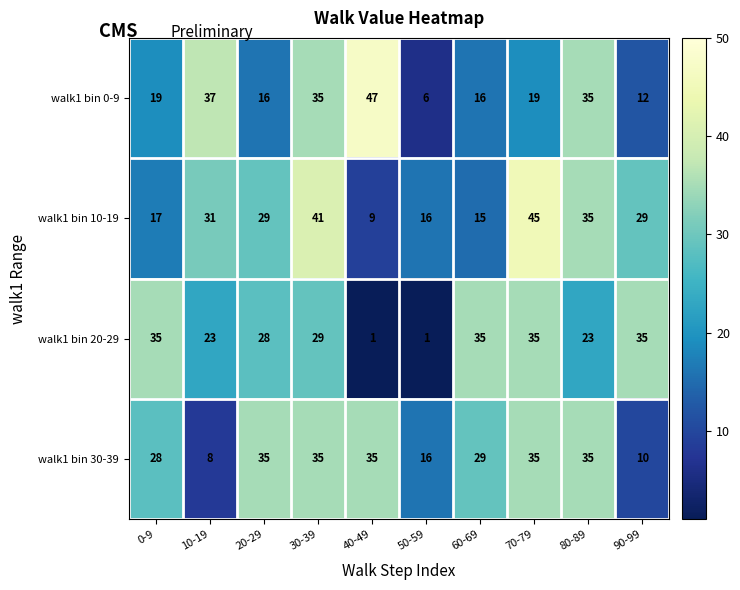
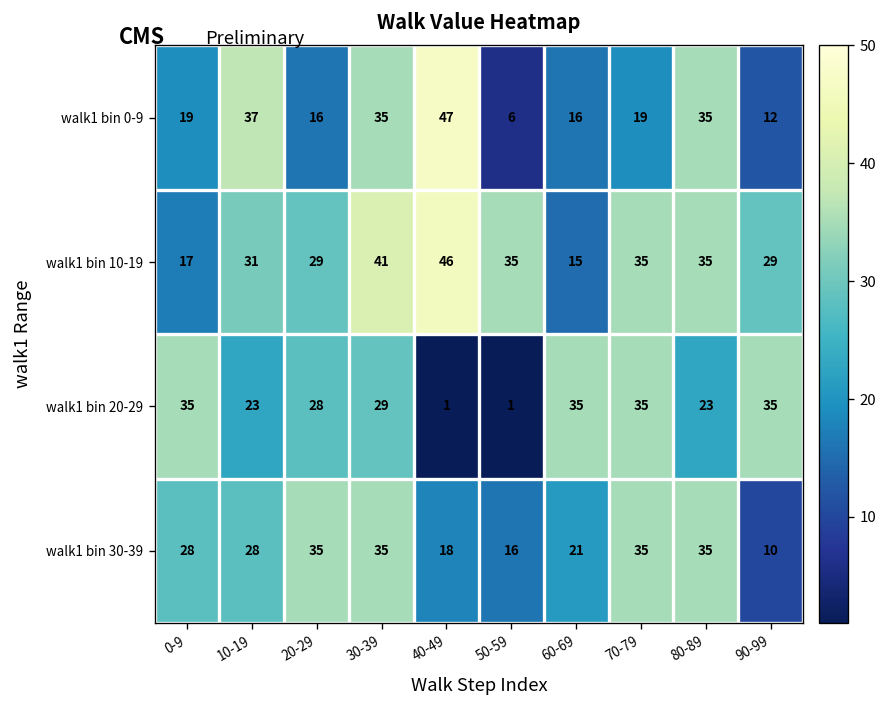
walk1 bin 10-19, 40-49: 9 -> 46
walk1 bin 10-19, 50-59: 16 -> 35
walk1 bin 10-19, 70-79: 45 -> 35
walk1 bin 30-39, 10-19: 8 -> 28
walk1 bin 30-39, 40-49: 35 -> 18
walk1 bin 30-39, 60-69: 29 -> 21
